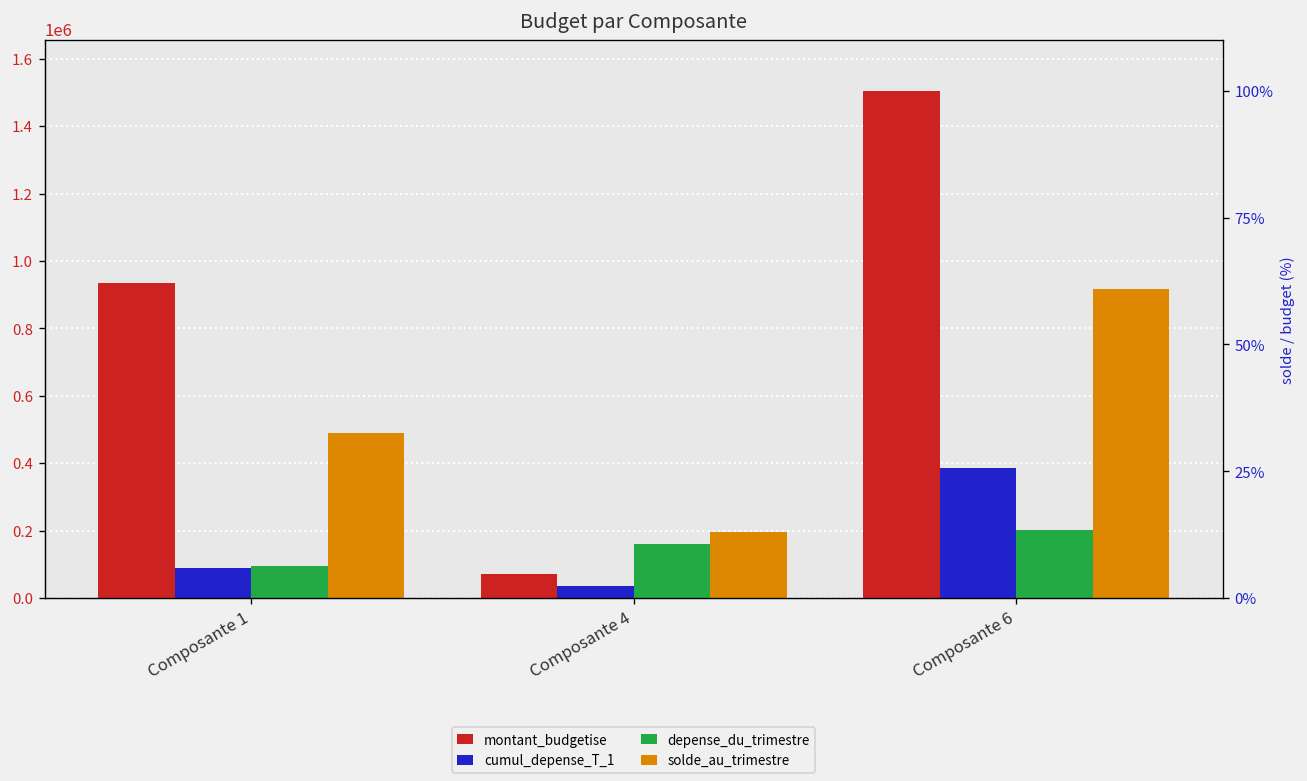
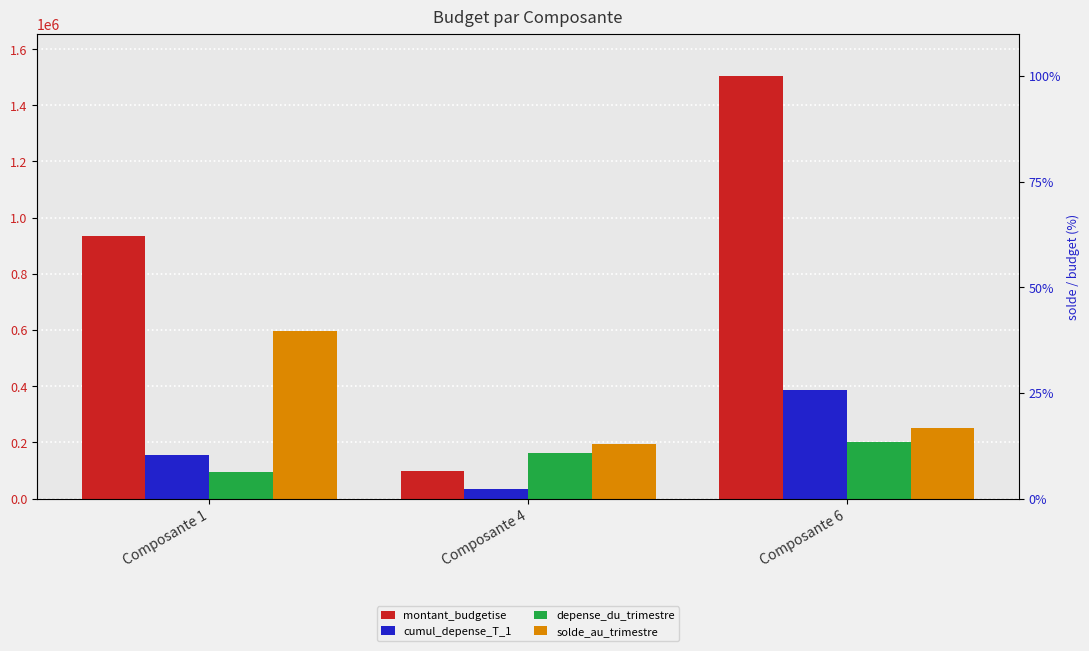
cumul_depense_T_1, Composante 1: 90000 -> 150000
solde_au_trimestre, Composante 1: 490000 -> 600000
montant_budgetise, Composante 4: 70000 -> 100000
solde_au_trimestre, Composante 6: 920000 -> 250000
